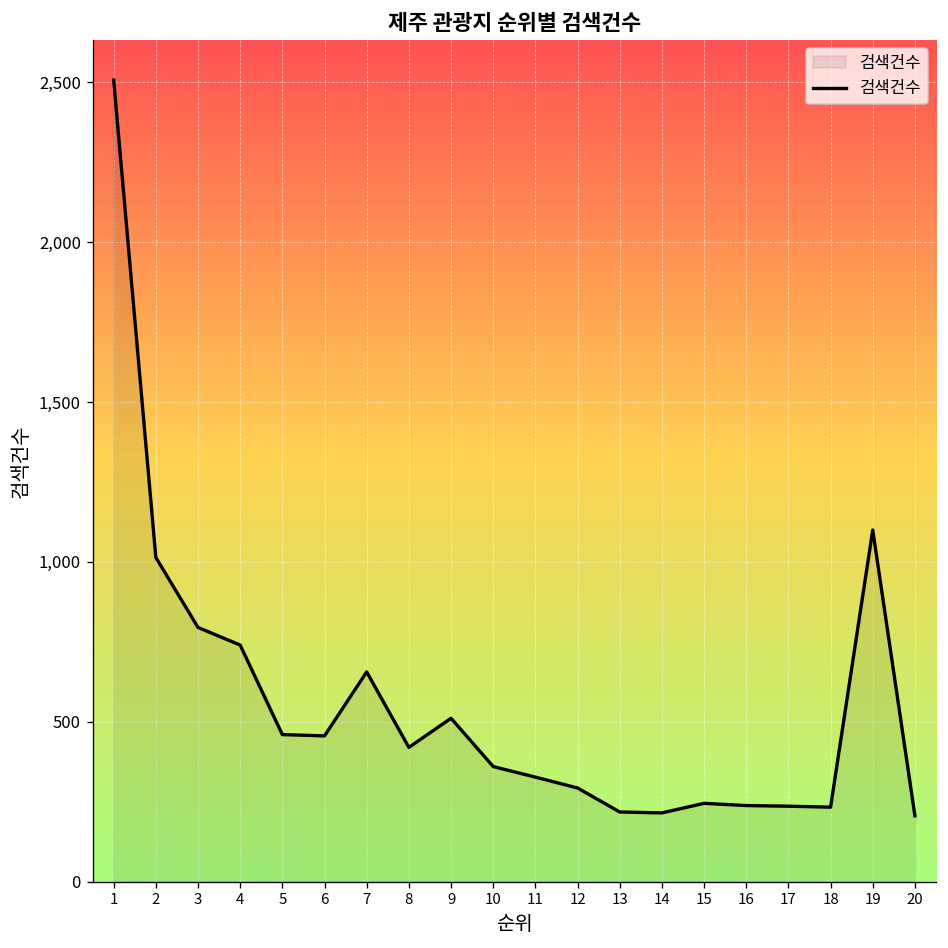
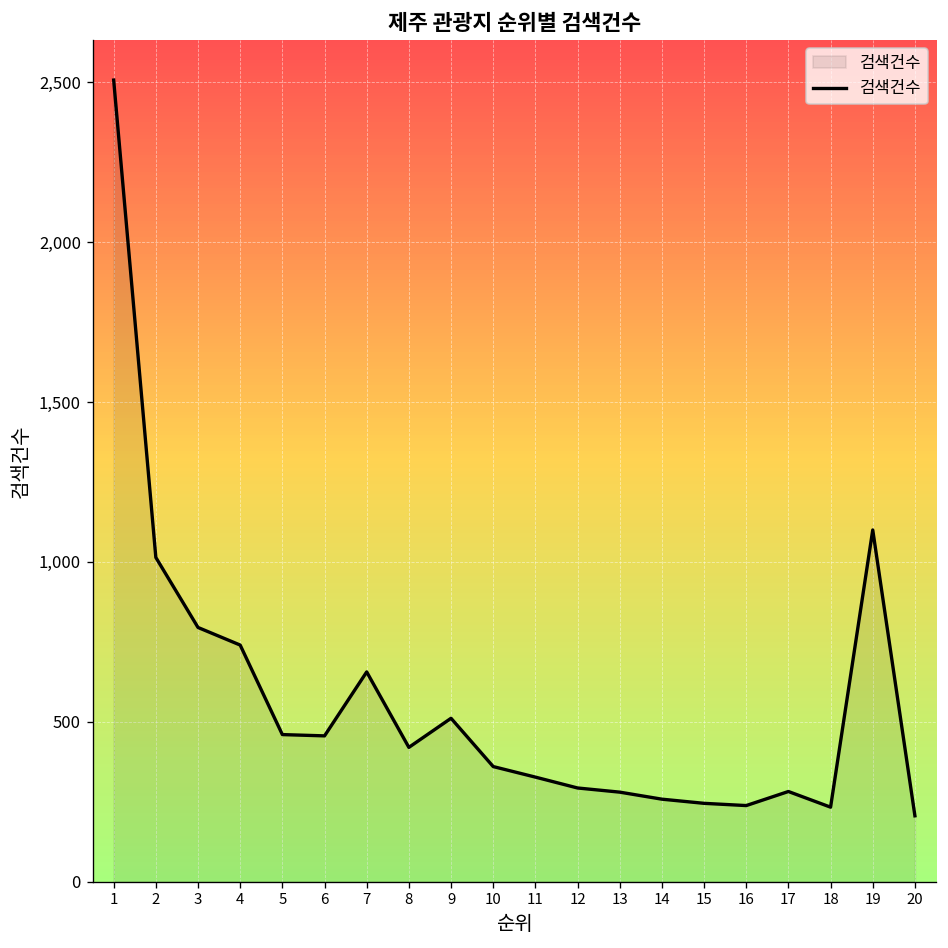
13: 220 -> 280
14: 220 -> 260
17: 240 -> 280
